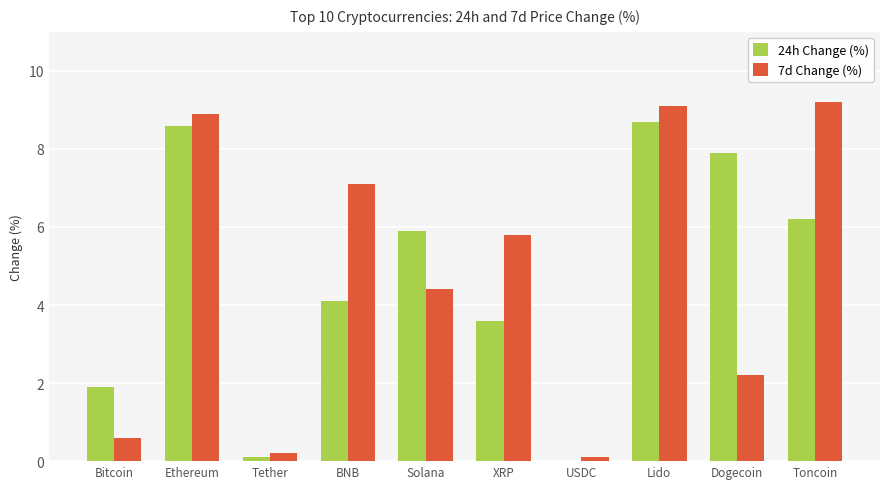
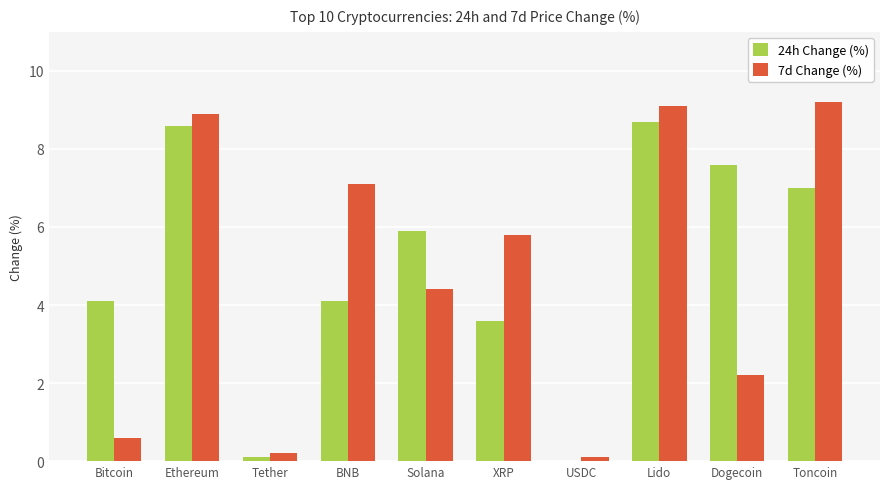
24h Change (%), Bitcoin: 1.9 -> 4.1
24h Change (%), Dogecoin: 7.9 -> 7.6
24h Change (%), Toncoin: 6.2 -> 7.0
